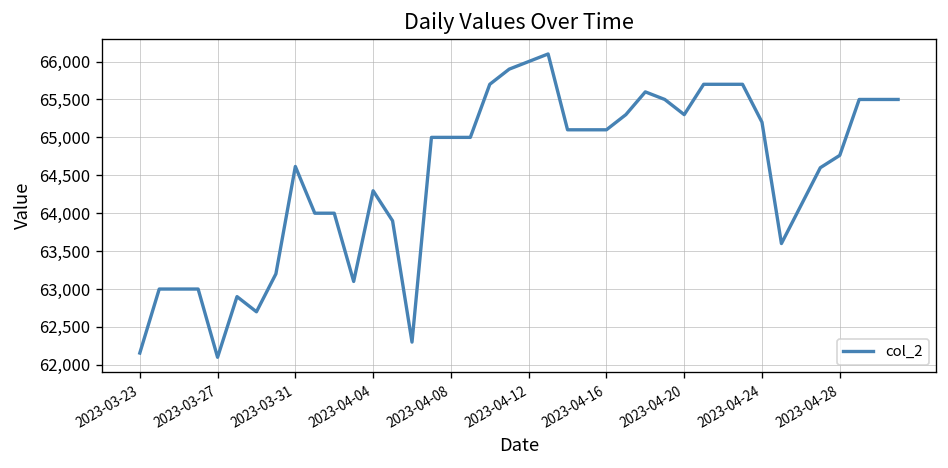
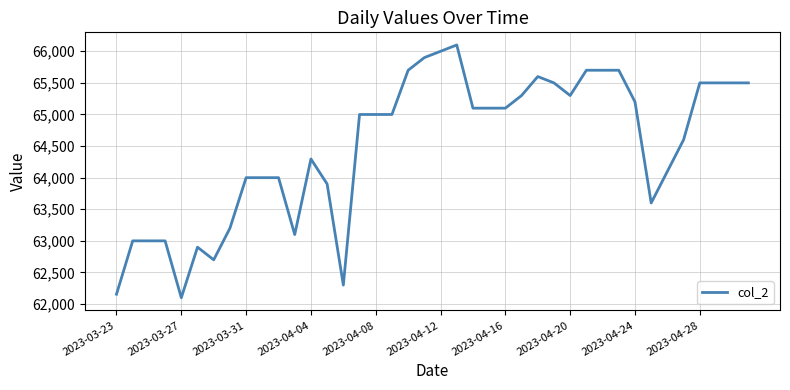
2023-03-31: 64,600 -> 64,000
2023-04-28: 64,800 -> 65,500
